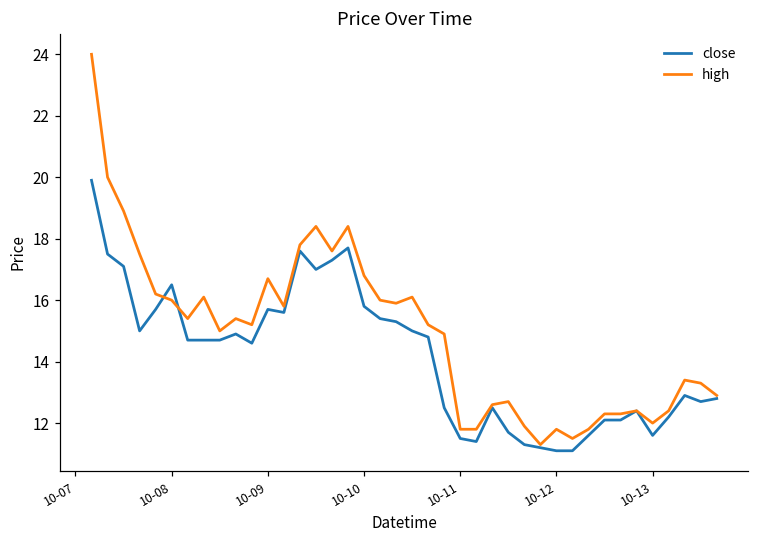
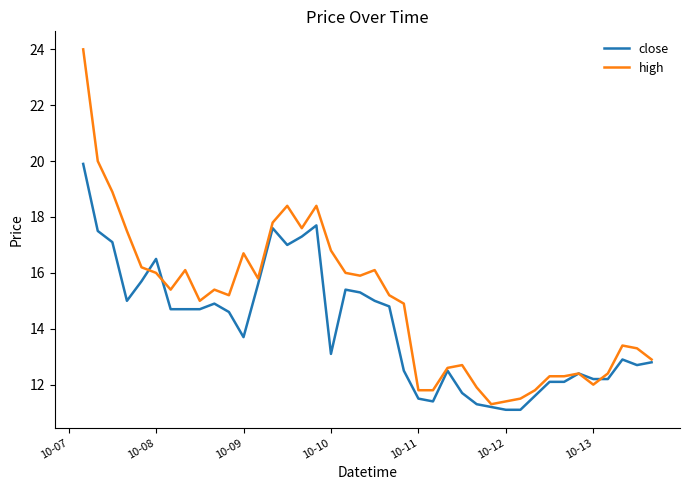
close, 10-09: 15.7 -> 13.7
close, 10-10: 15.8 -> 13.1
high, 10-12: 11.8 -> 11.4
close, 10-13: 11.6 -> 12.2
